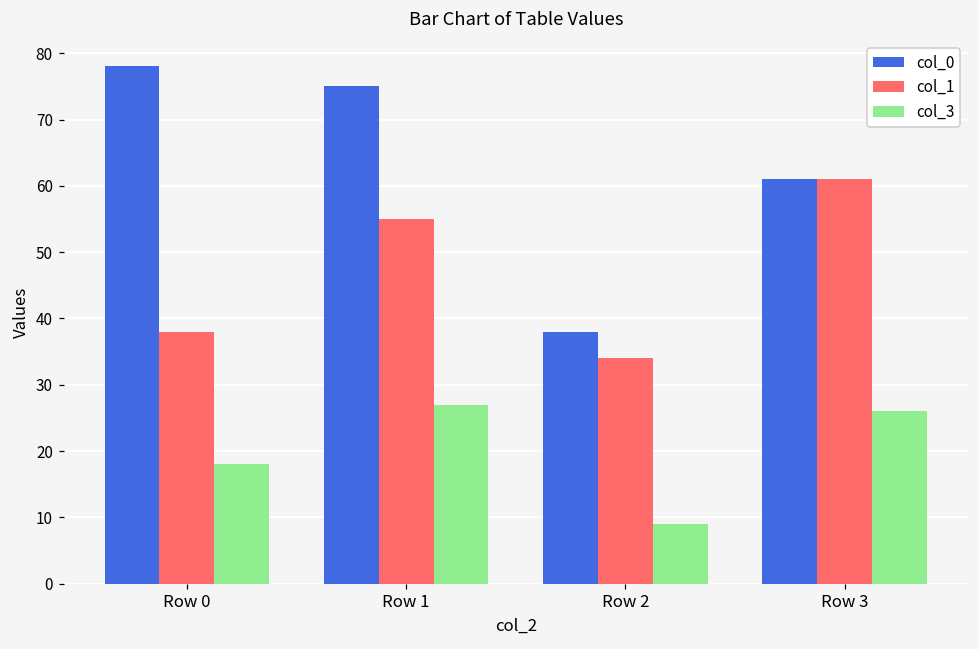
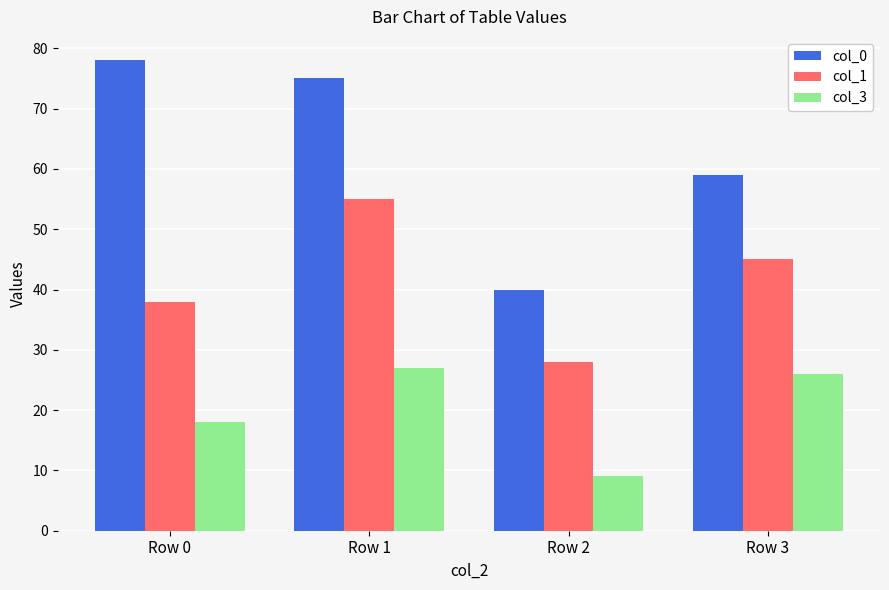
col_0, Row 2: 38 -> 40
col_1, Row 2: 34 -> 28
col_0, Row 3: 61 -> 59
col_1, Row 3: 61 -> 45
